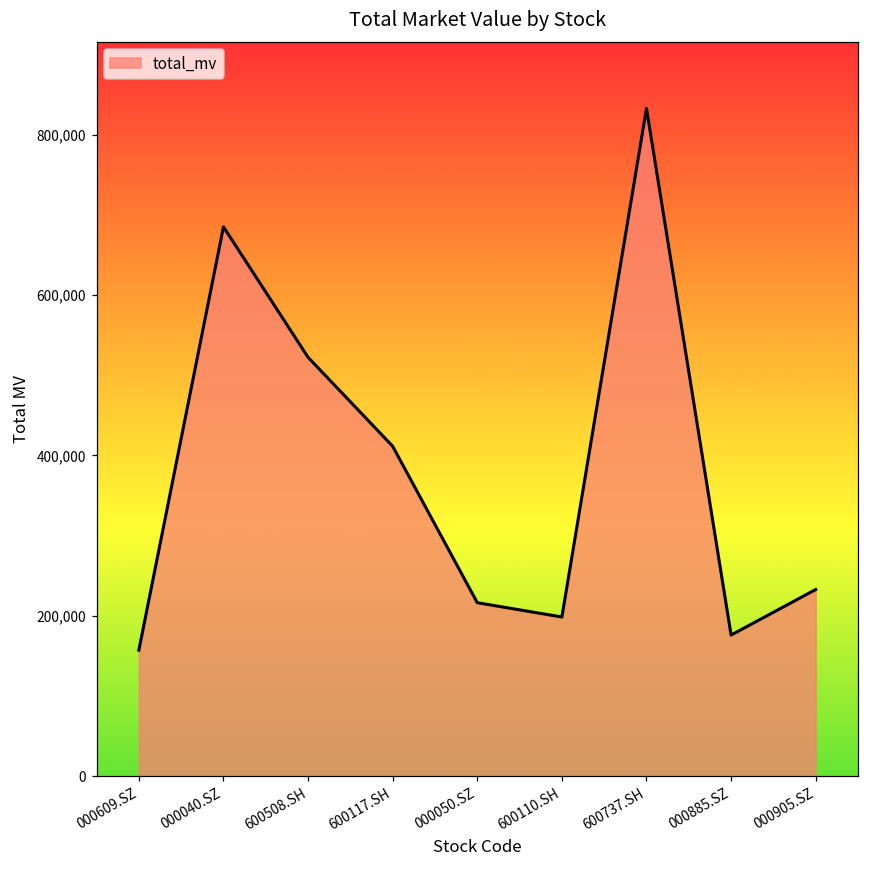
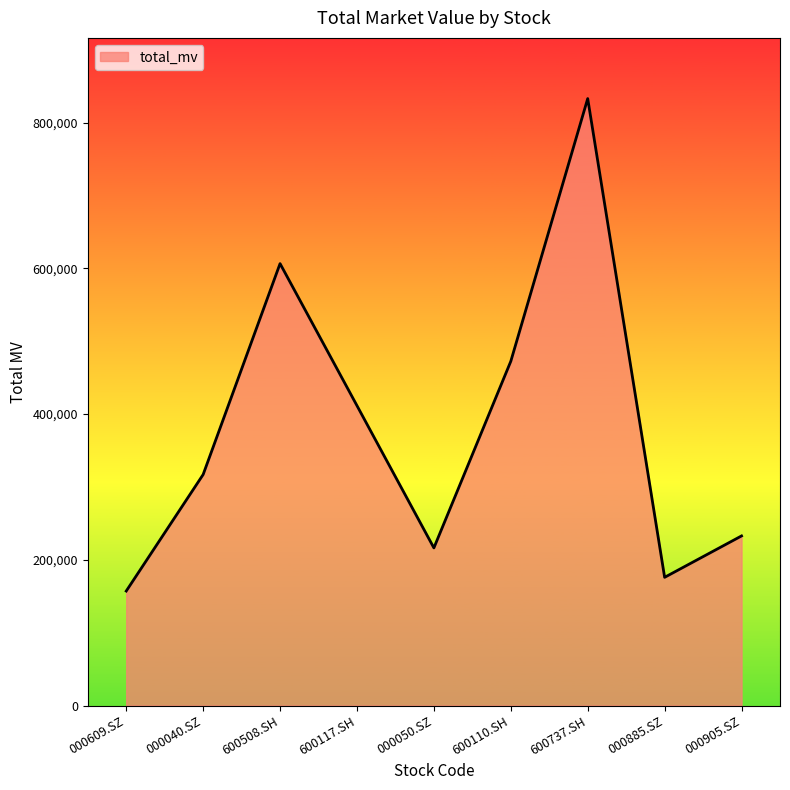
000040.SZ: 690,000 -> 320,000
600508.SH: 520,000 -> 610,000
600110.SH: 200,000 -> 470,000
